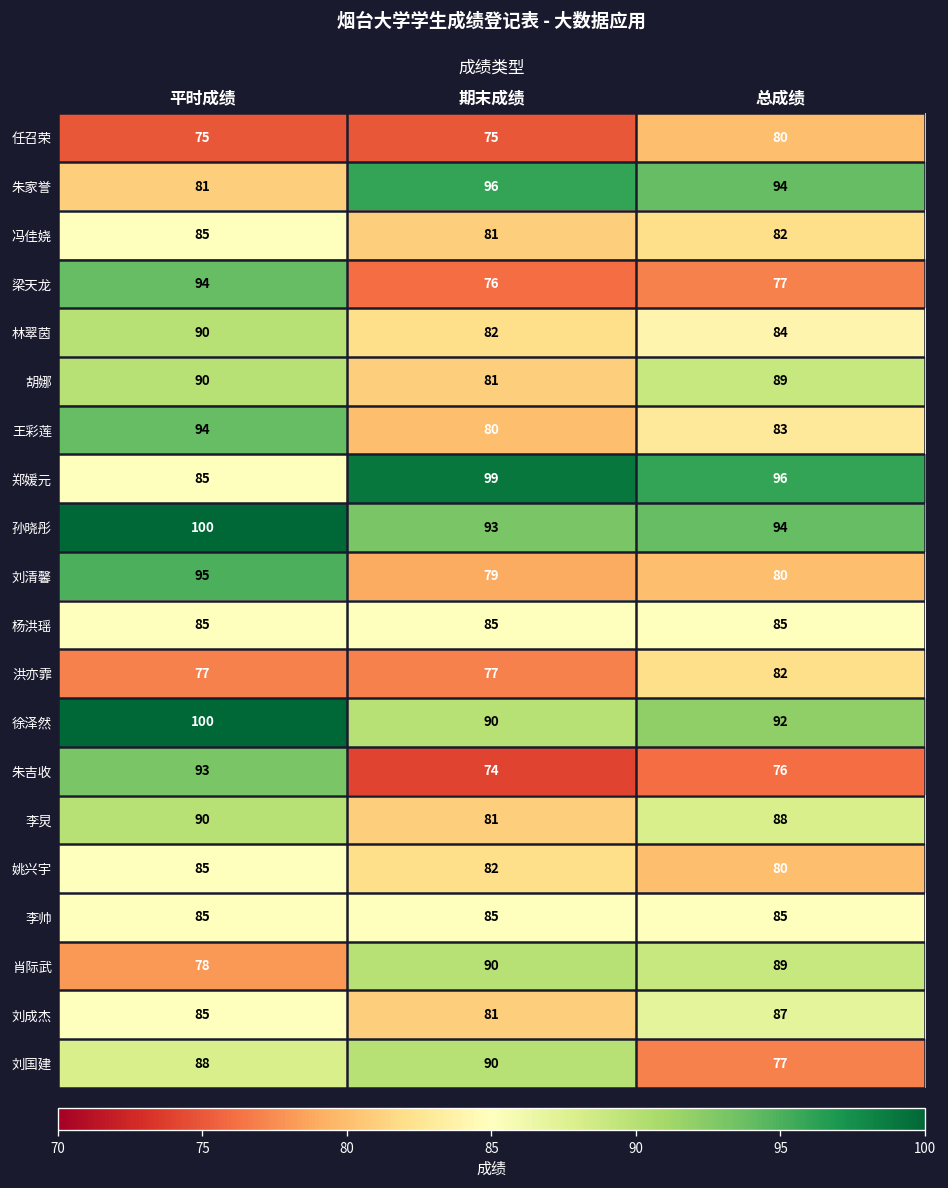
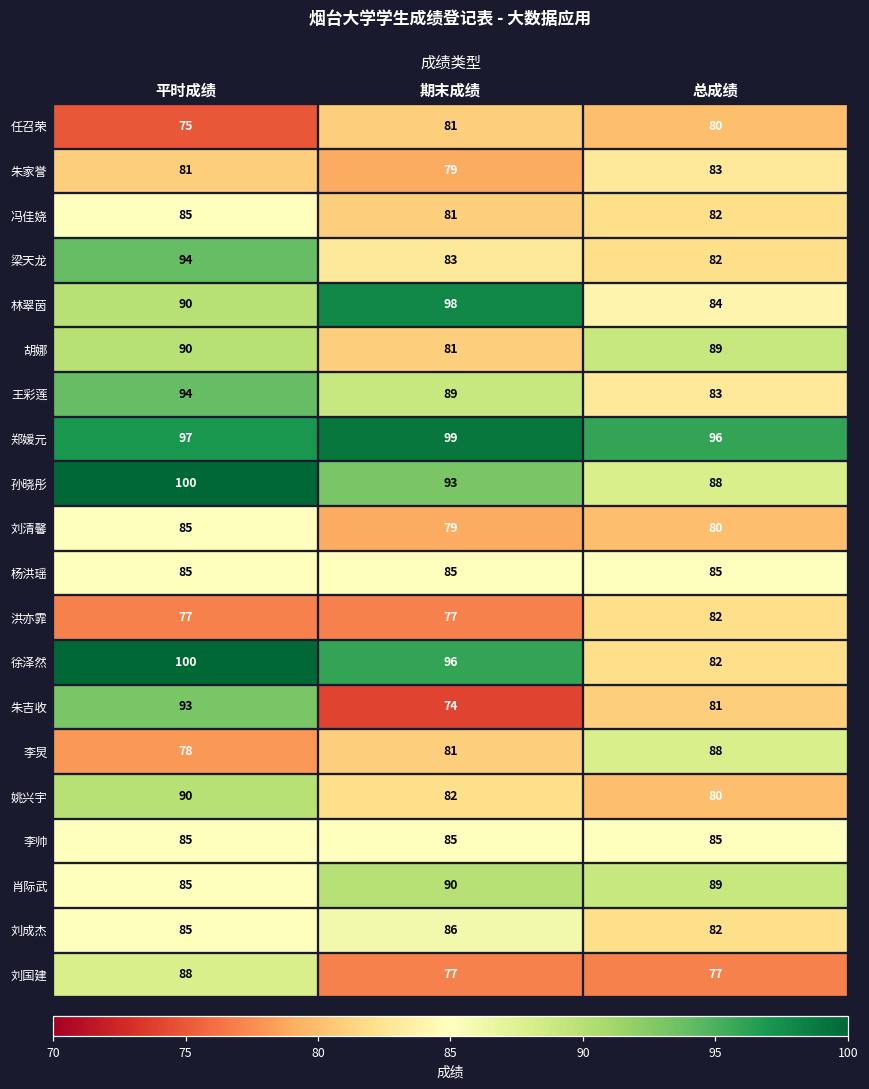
任召荣, 期末成绩: 75 -> 81
朱家誉, 期末成绩: 96 -> 79
朱家誉, 总成绩: 94 -> 83
梁天龙, 期末成绩: 76 -> 83
梁天龙, 总成绩: 77 -> 82
林翠茵, 期末成绩: 82 -> 98
王彩莲, 期末成绩: 80 -> 89
郑媛元, 平时成绩: 85 -> 97
孙晓彤, 总成绩: 94 -> 88
刘清馨, 平时成绩: 95 -> 85
徐泽然, 期末成绩: 90 -> 96
徐泽然, 总成绩: 92 -> 82
朱吉收, 总成绩: 76 -> 81
李炅, 平时成绩: 90 -> 78
姚兴宇, 平时成绩: 85 -> 90
肖际武, 平时成绩: 78 -> 85
刘成杰, 期末成绩: 81 -> 86
刘成杰, 总成绩: 87 -> 82
刘国建, 期末成绩: 90 -> 77
